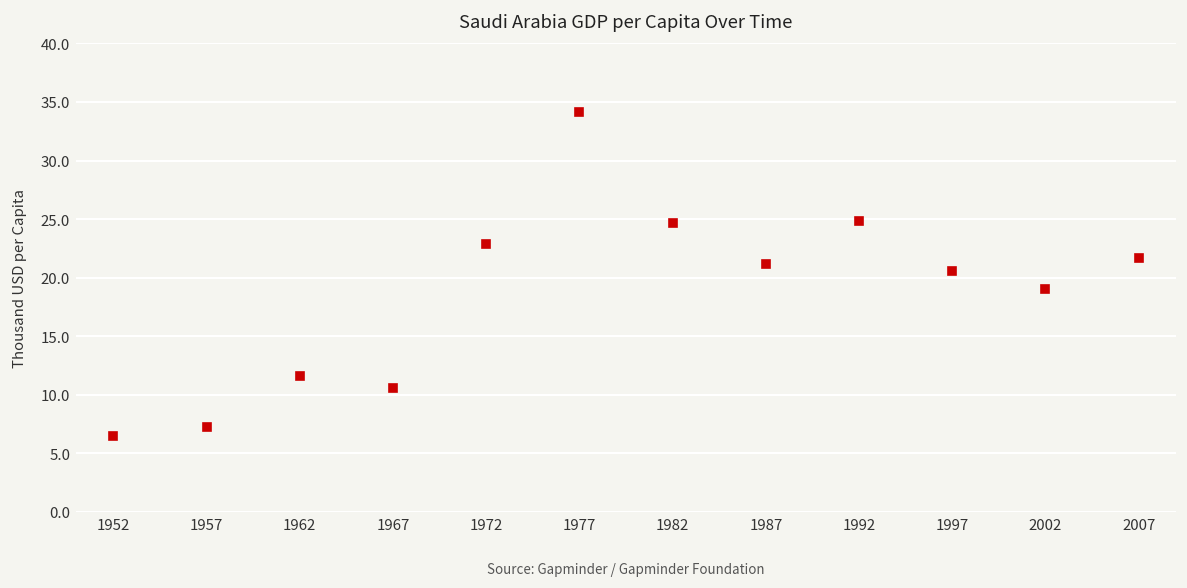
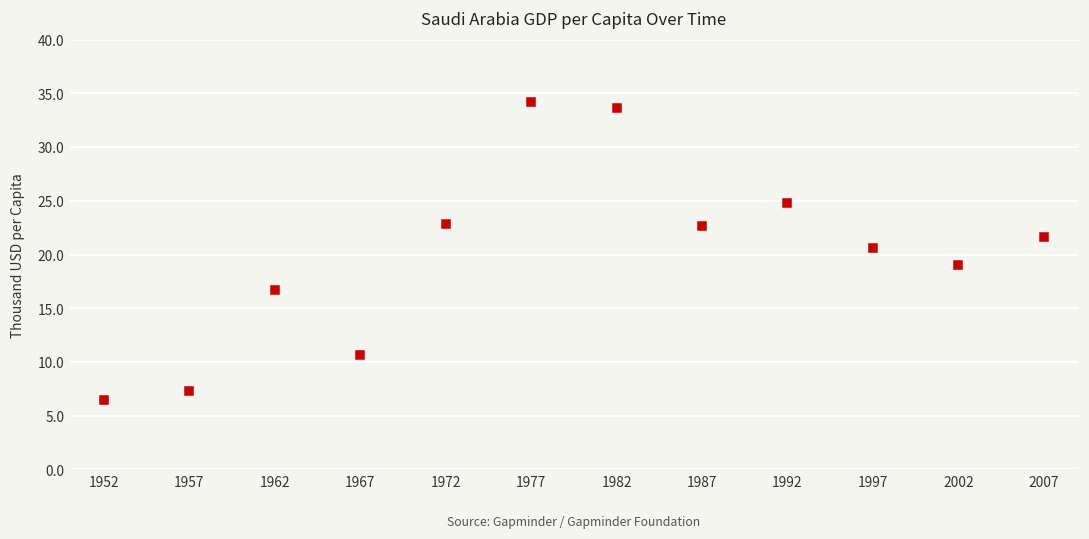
1962: 12 -> 17
1982: 25 -> 34
1987: 21 -> 23
